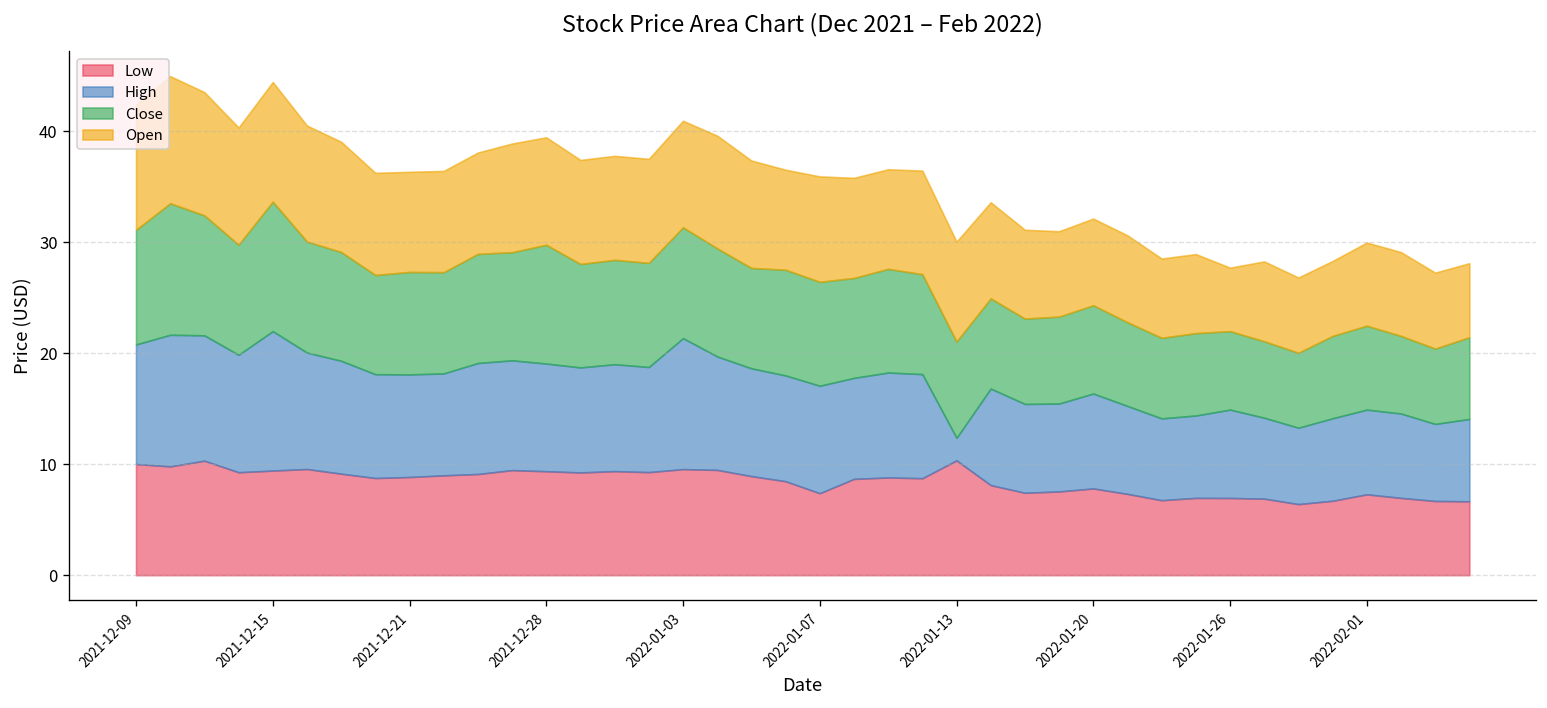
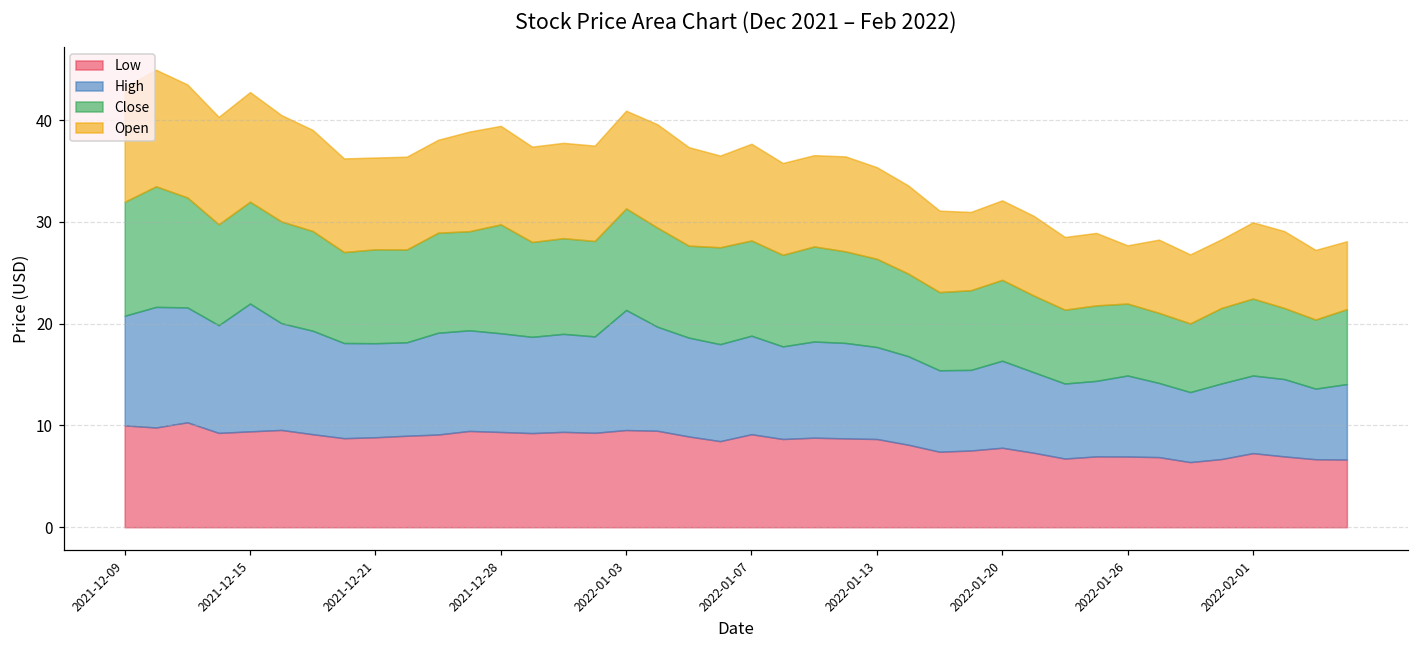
Close, 2021-12-09: 10 -> 11
Close, 2021-12-15: 12 -> 10
Low, 2022-01-07: 7 -> 9
Low, 2022-01-13: 10 -> 9
High, 2022-01-13: 2 -> 9
